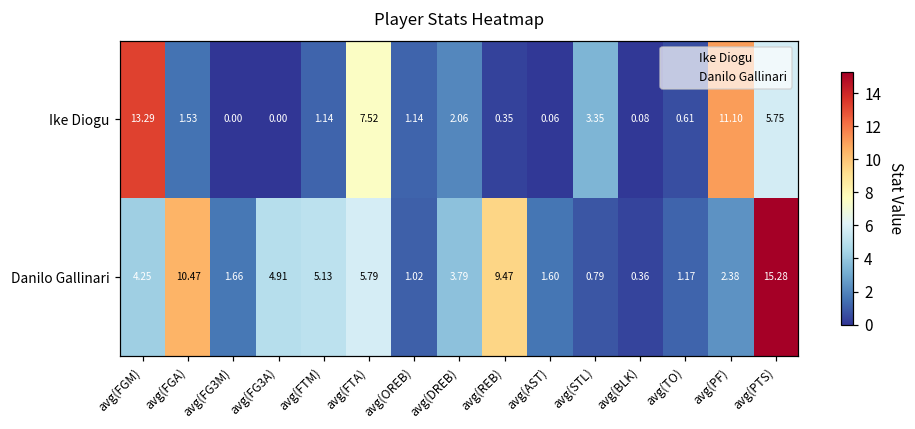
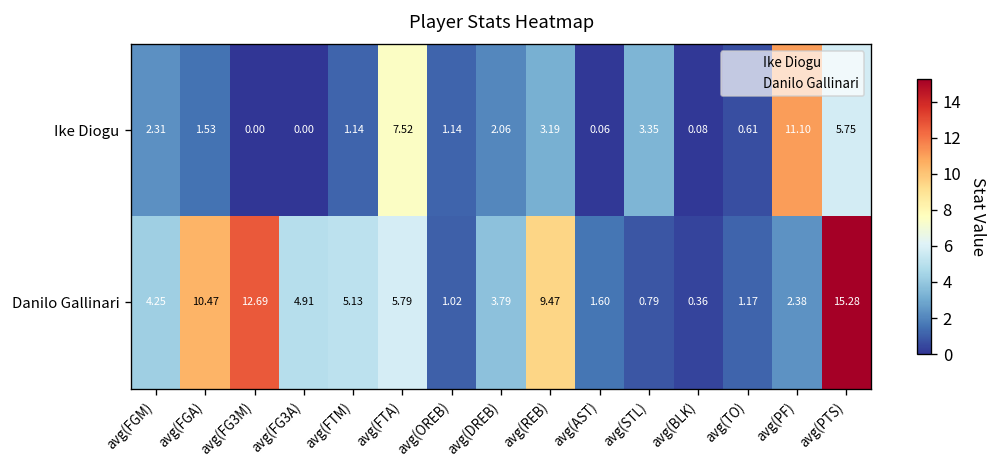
Ike Diogu, avg(FGM): 13.29 -> 2.31
Ike Diogu, avg(REB): 0.35 -> 3.19
Danilo Gallinari, avg(FG3M): 1.66 -> 12.69
